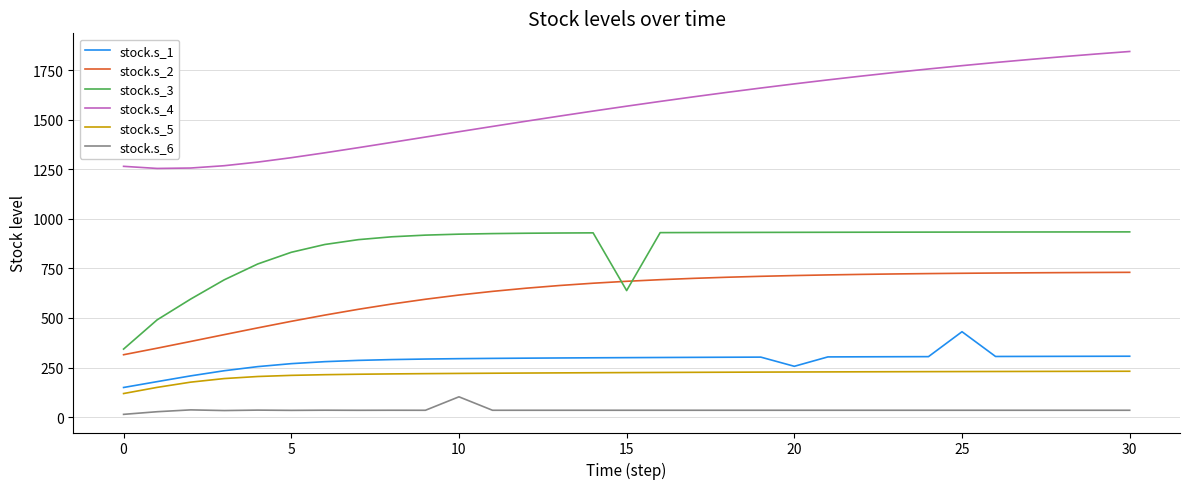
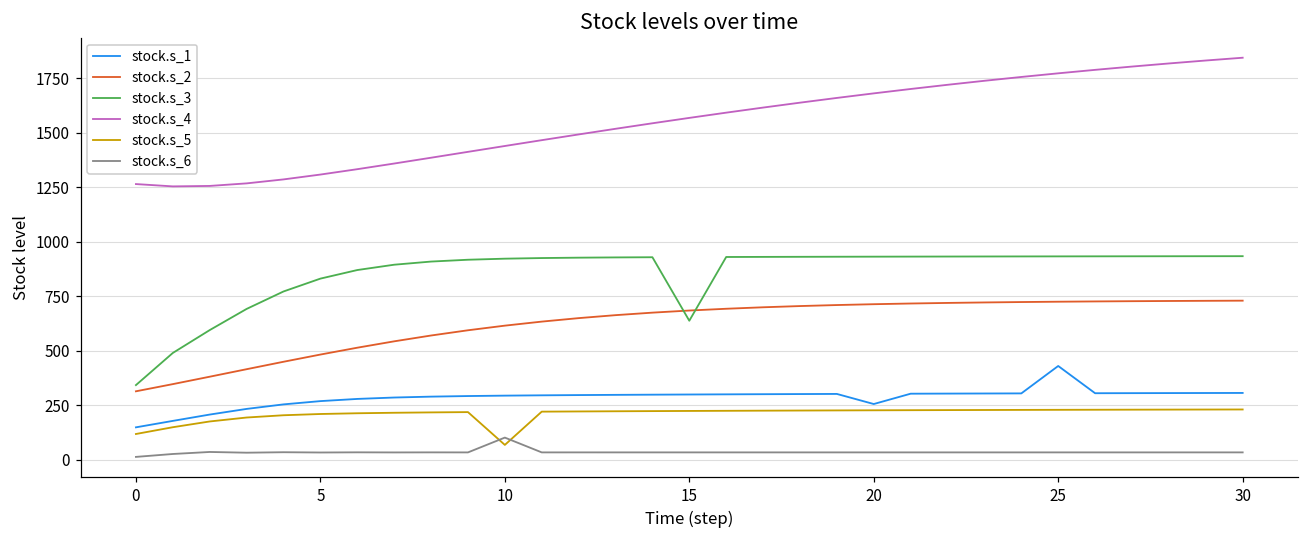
stock.s_5, 10: 220 -> 70
